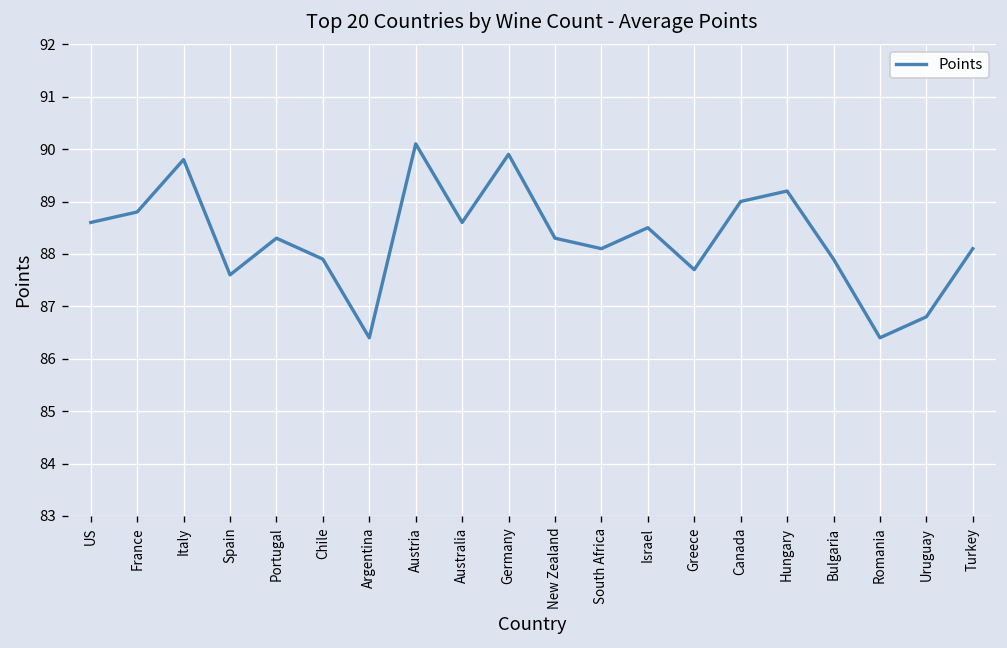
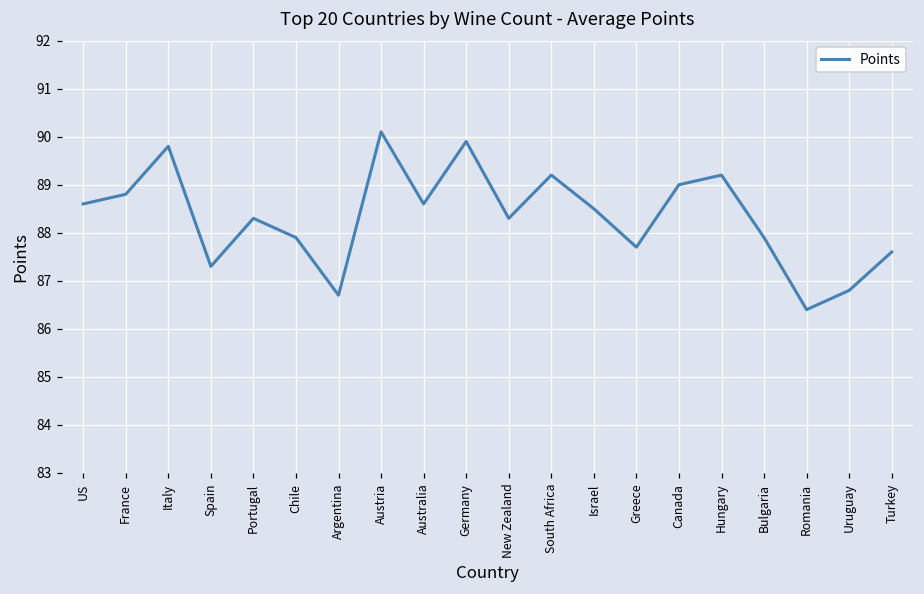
Spain: 87.6 -> 87.3
Argentina: 86.4 -> 86.7
South Africa: 88.1 -> 89.2
Turkey: 88.1 -> 87.6
